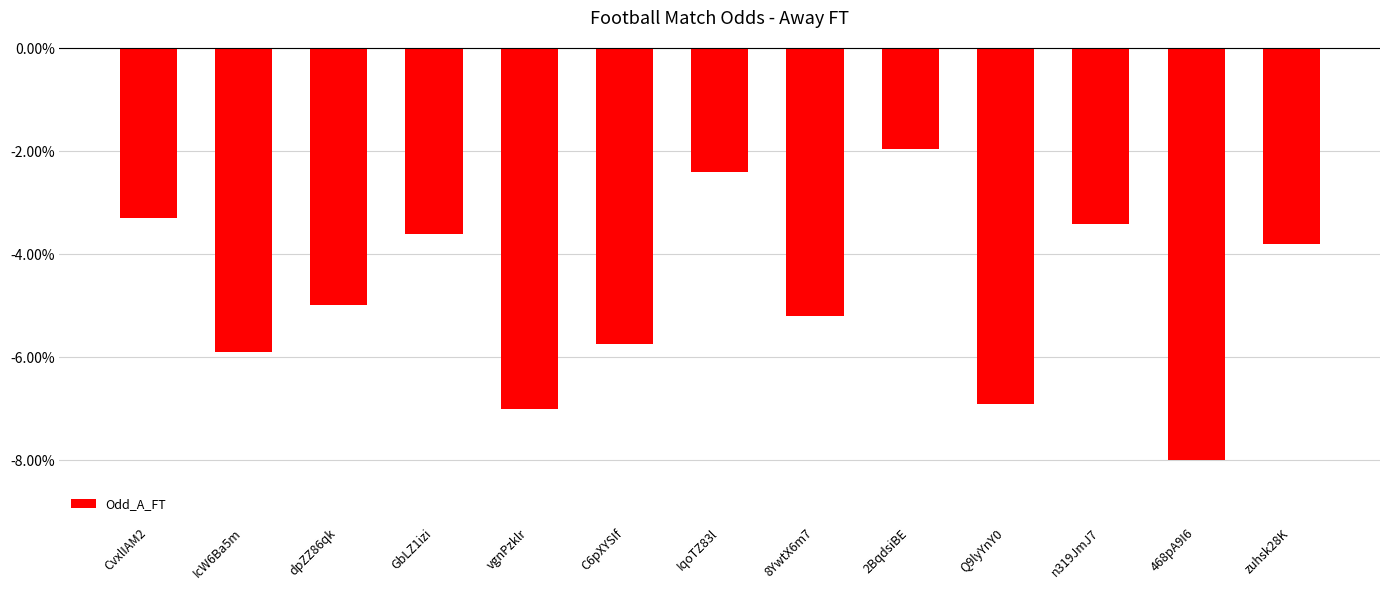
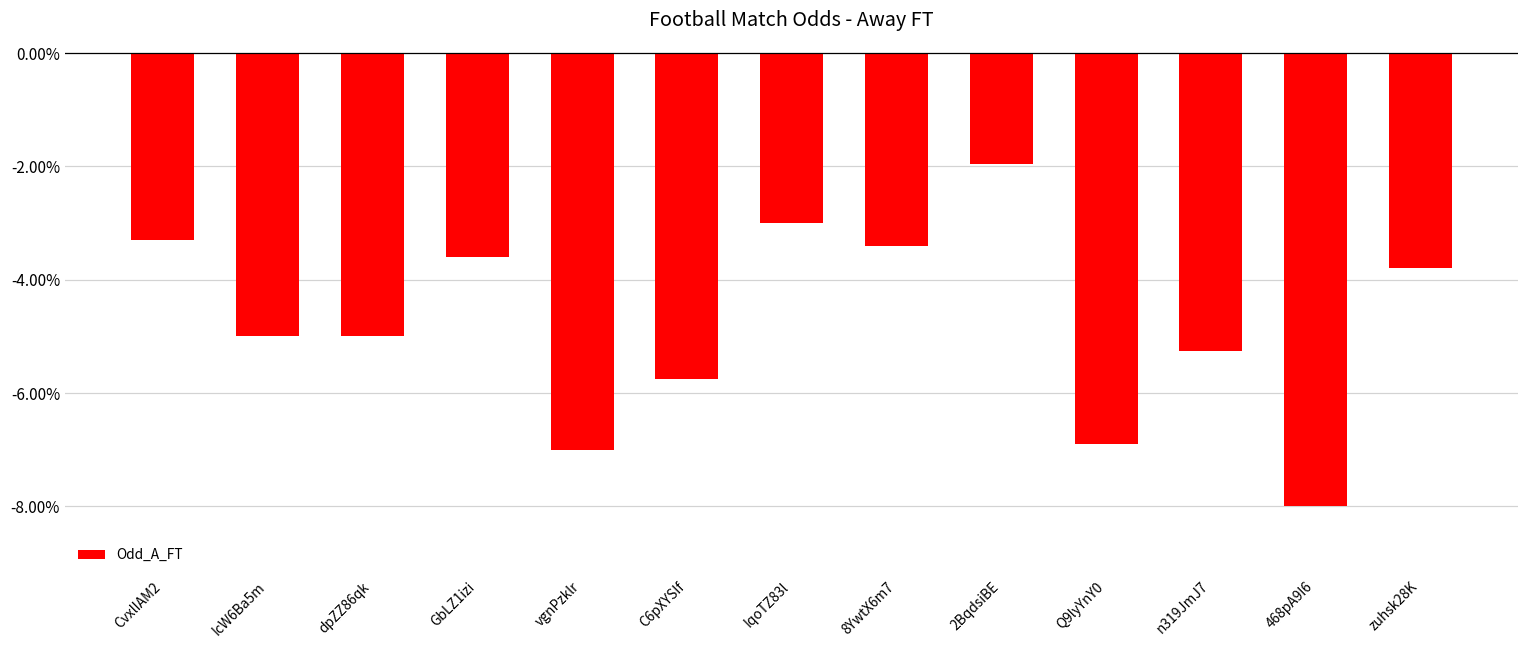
IcW6Ba5m: -5.9% -> -5.0%
IqoTZ83l: -2.4% -> -3.0%
8YwtX6m7: -5.2% -> -3.4%
n319JmJ7: -3.4% -> -5.3%
